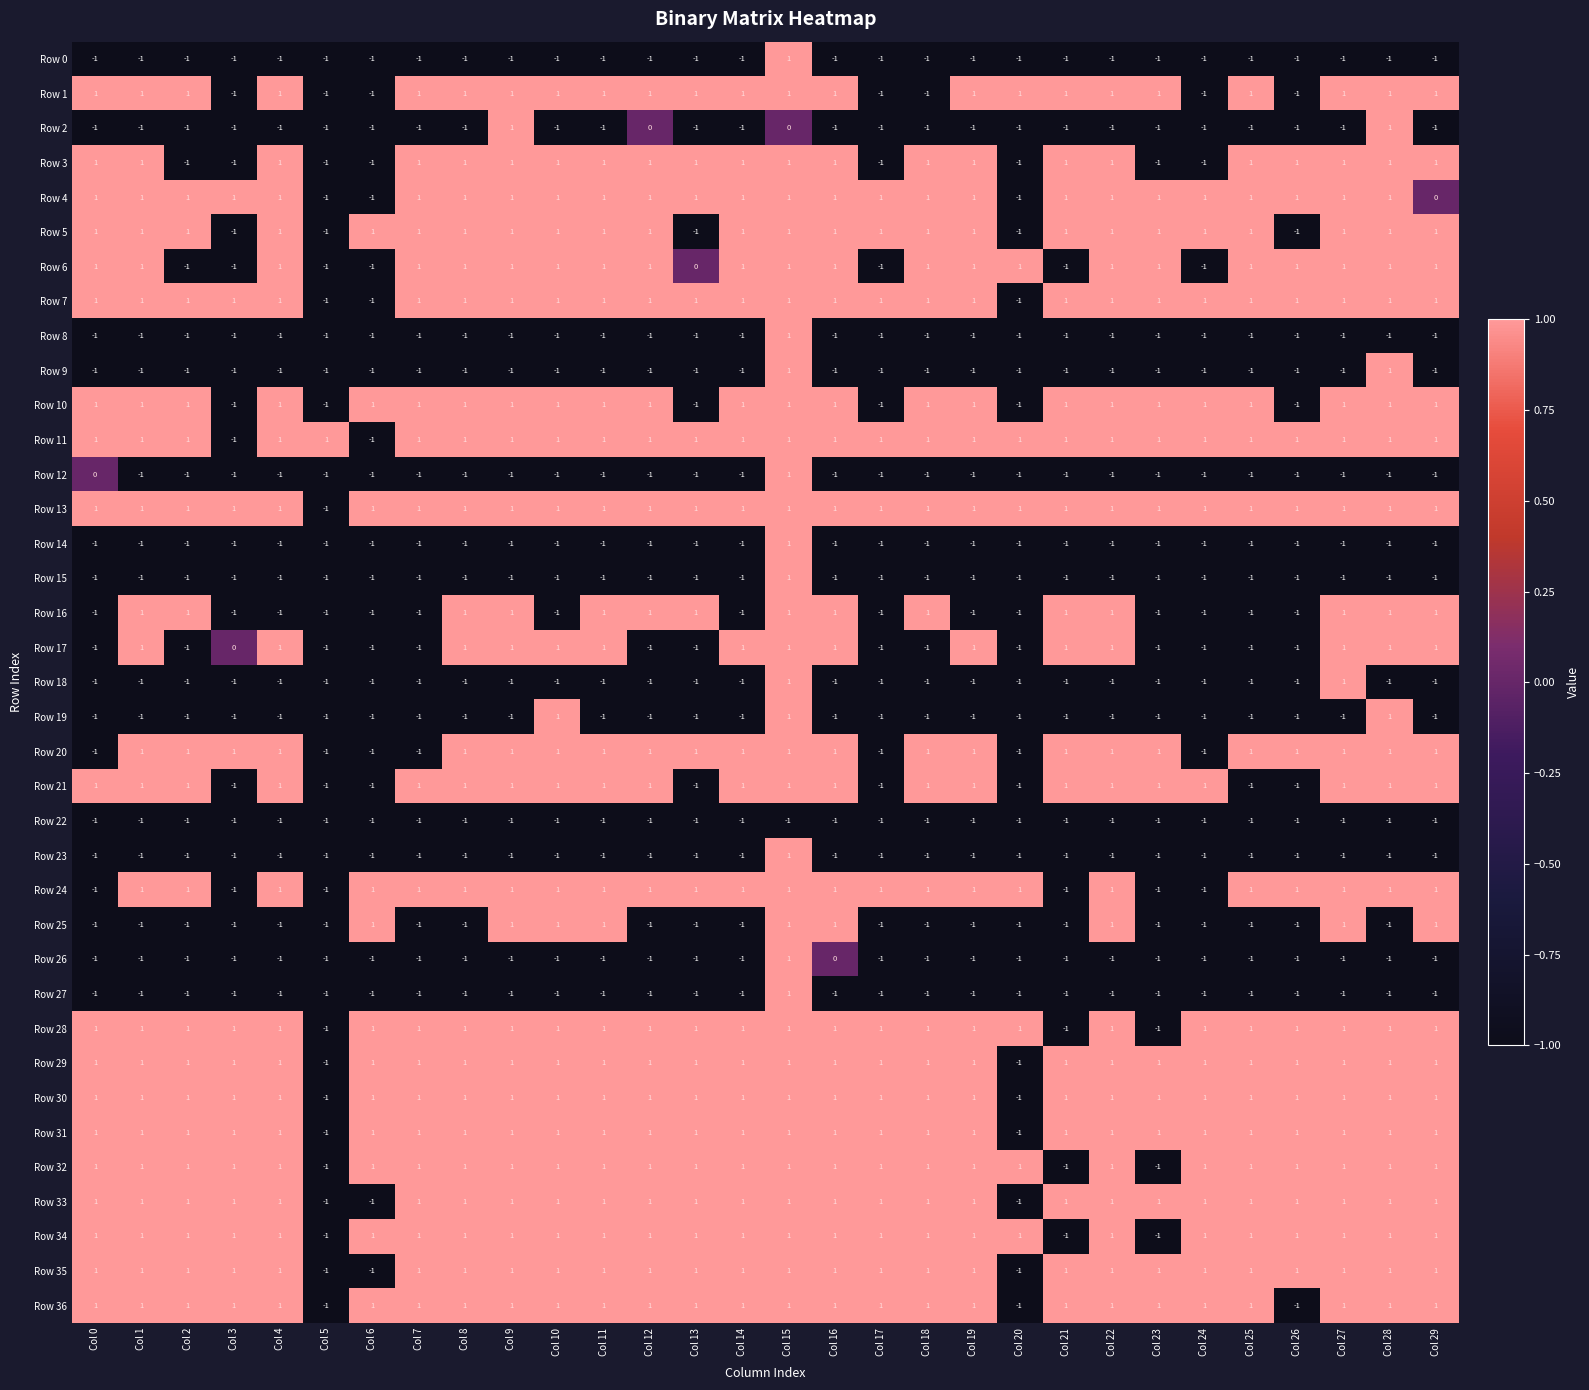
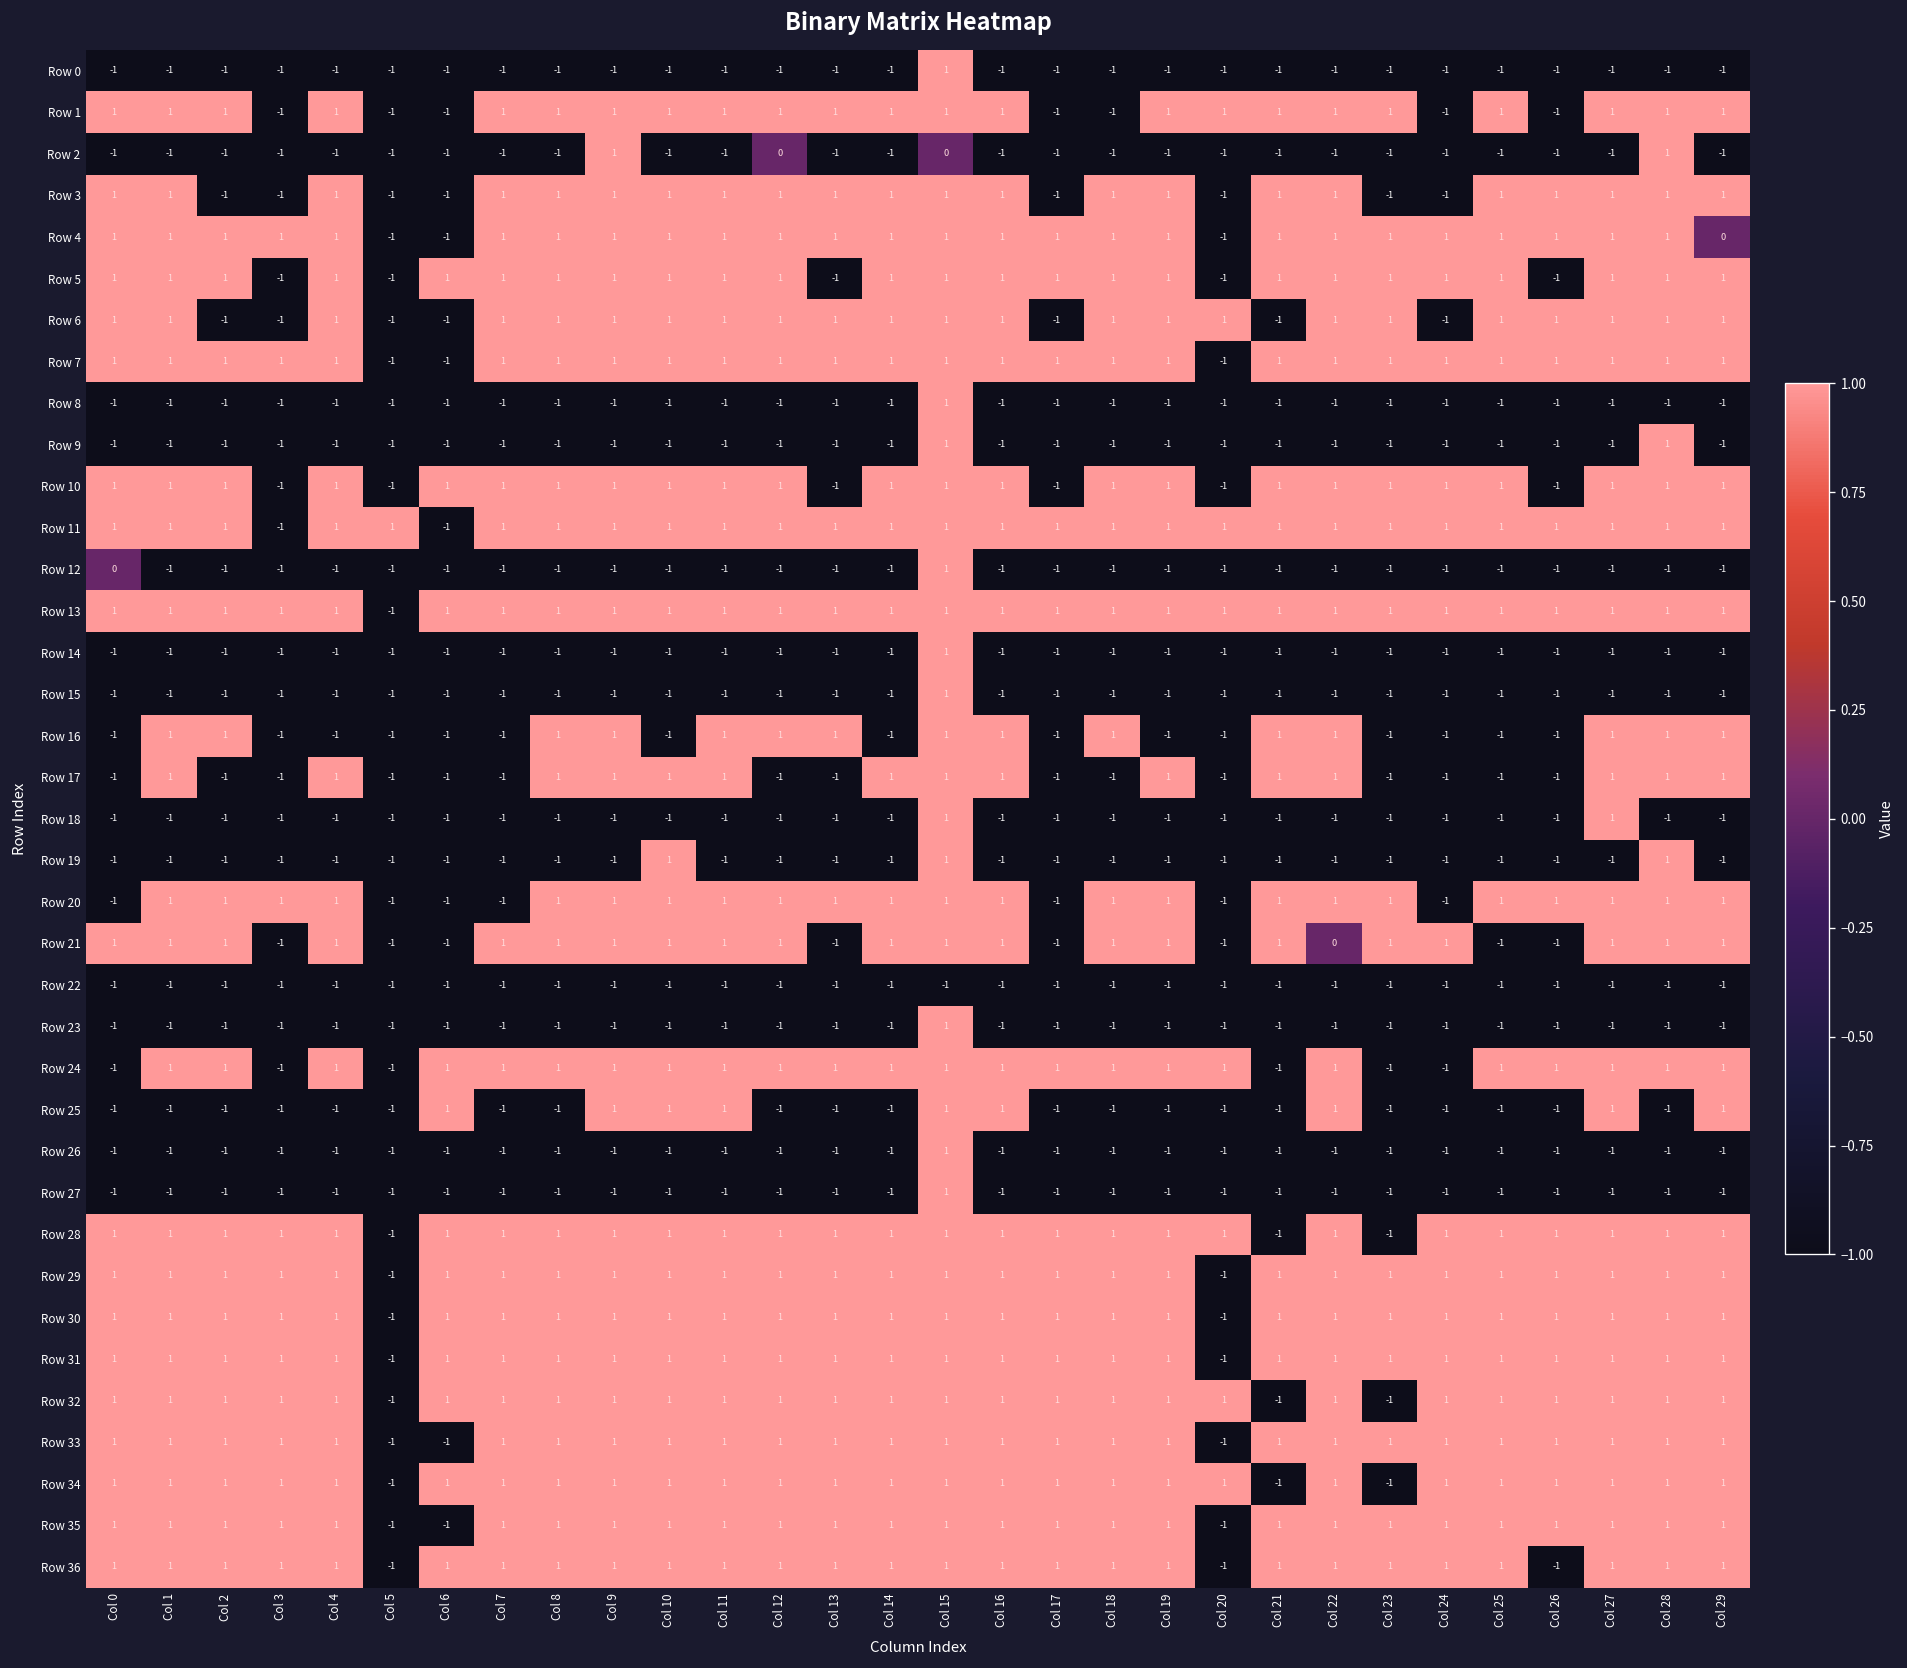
Row 6, Col 13: 0 -> 1
Row 17, Col 3: 0 -> -1
Row 21, Col 22: 1 -> 0
Row 26, Col 16: 0 -> -1
